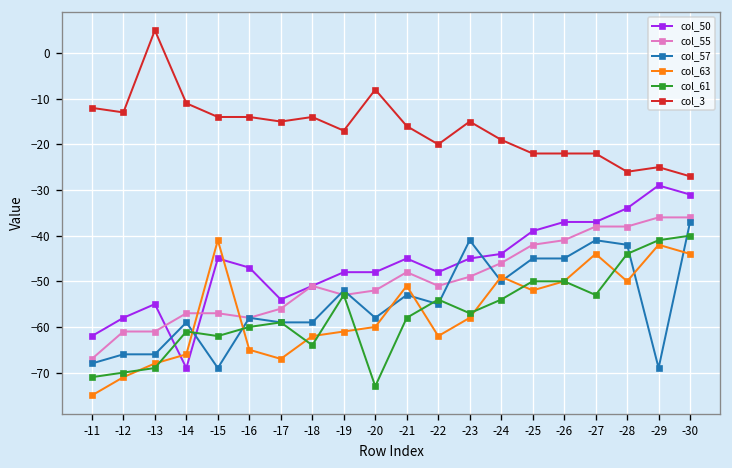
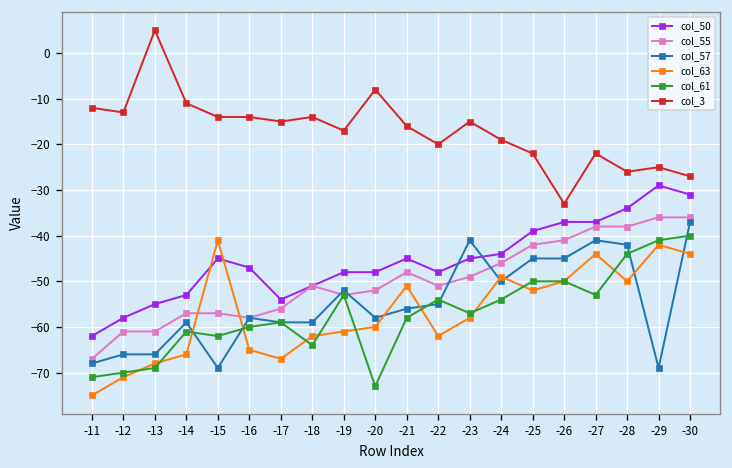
col_50, -14: -69 -> -53
col_57, -21: -53 -> -56
col_3, -26: -22 -> -33
